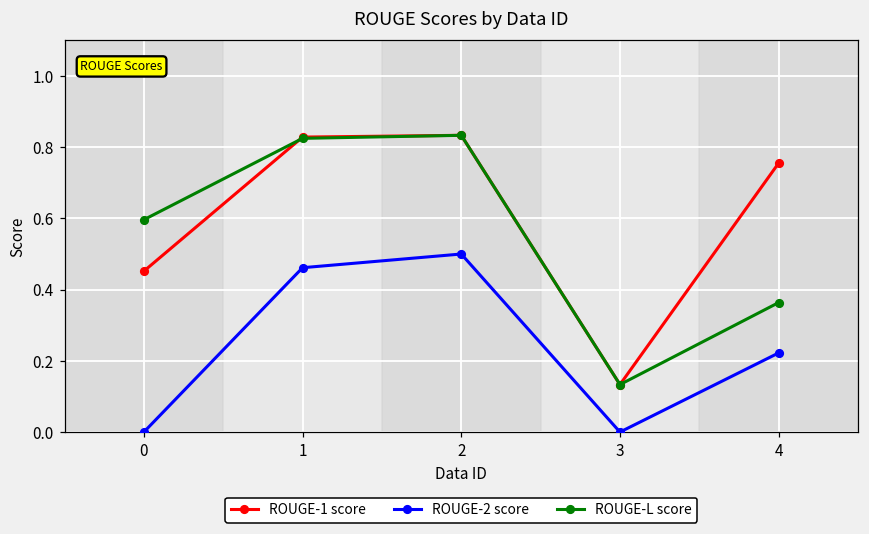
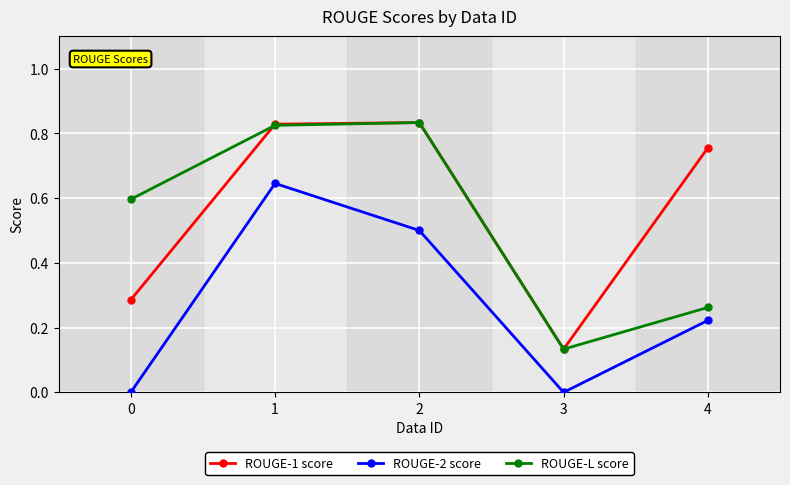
ROUGE-1 score, 0: 0.45 -> 0.29
ROUGE-2 score, 1: 0.46 -> 0.65
ROUGE-L score, 4: 0.36 -> 0.26
